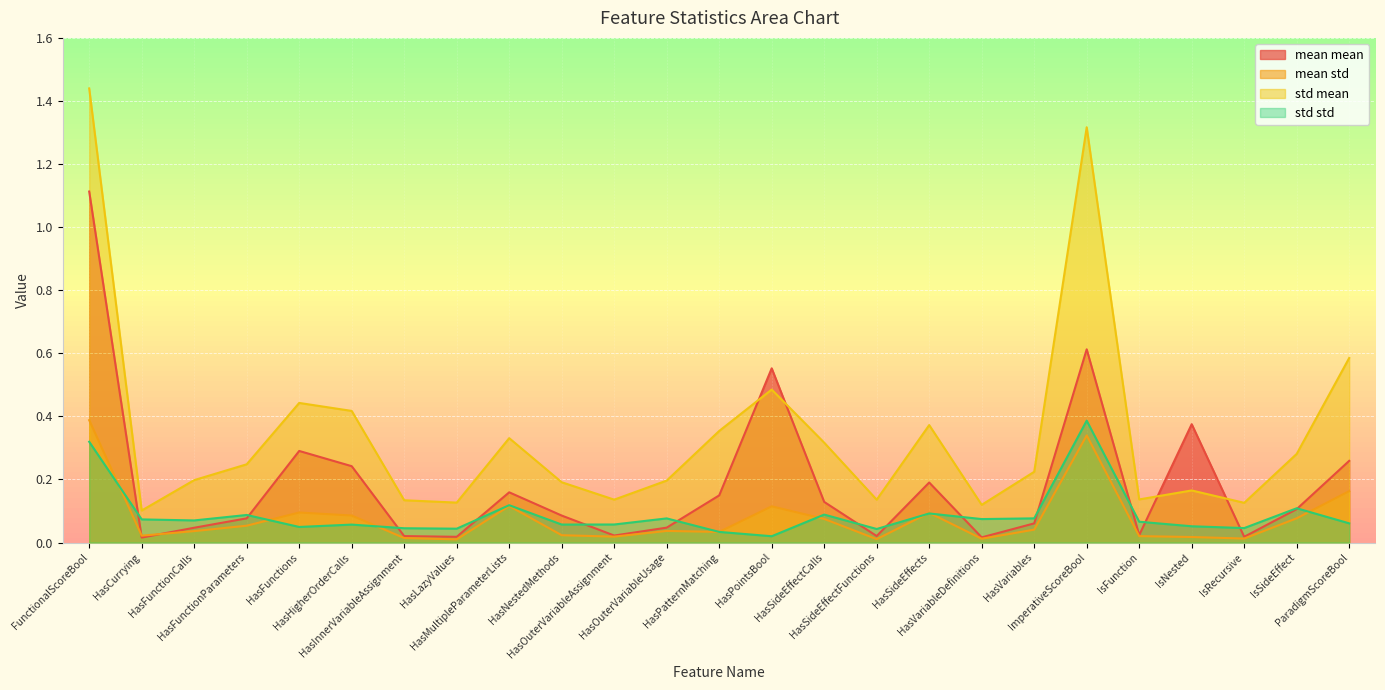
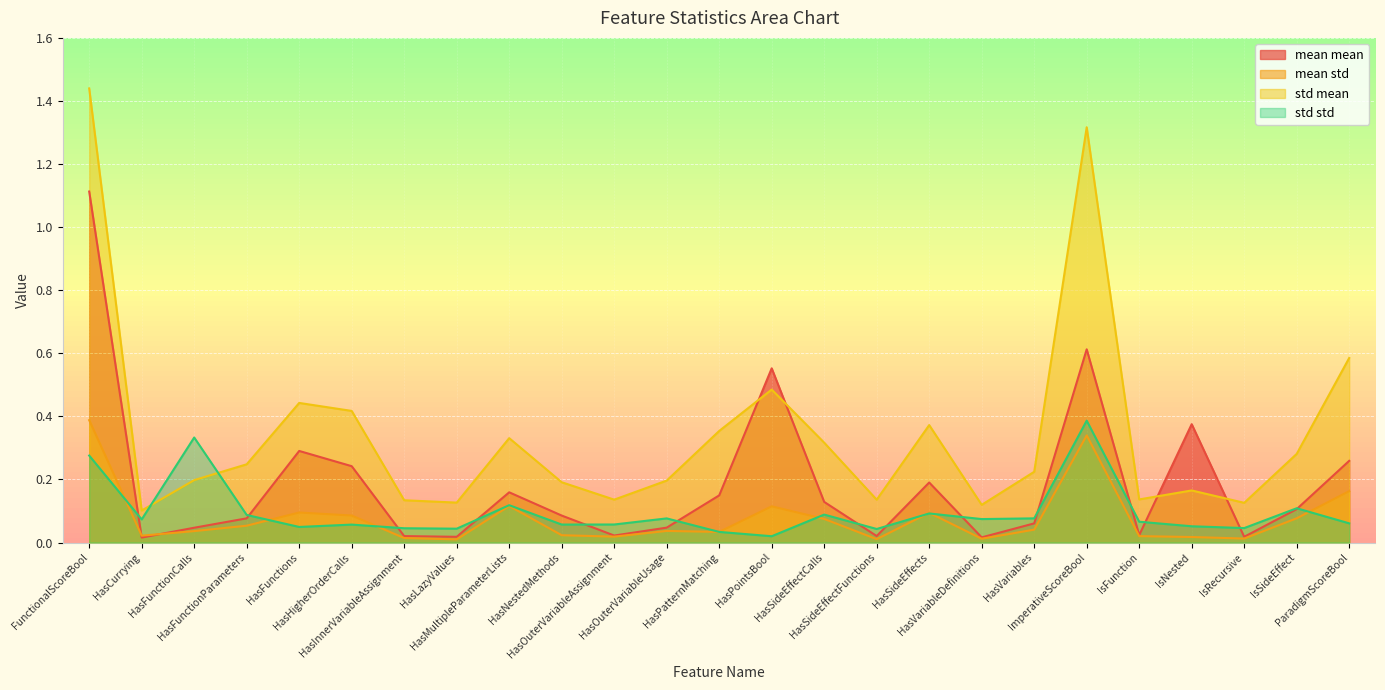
std std, FunctionalScoreBool: 0.32 -> 0.28
std std, HasFunctionCalls: 0.07 -> 0.33
